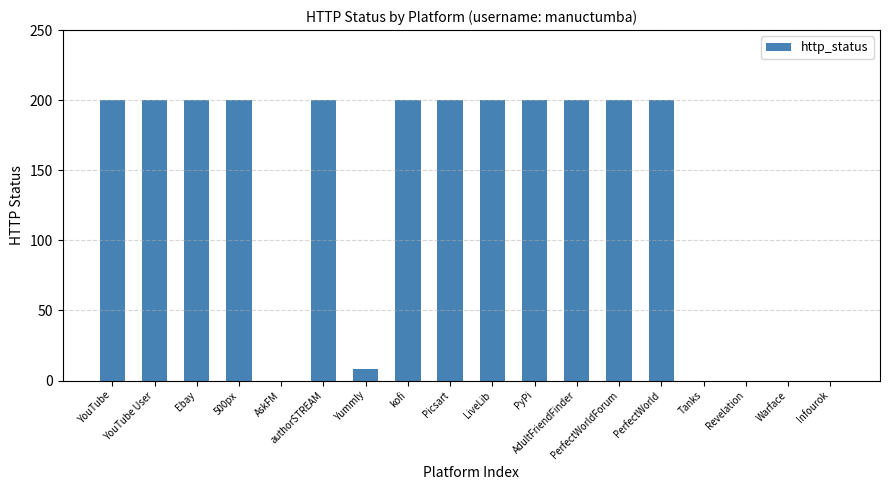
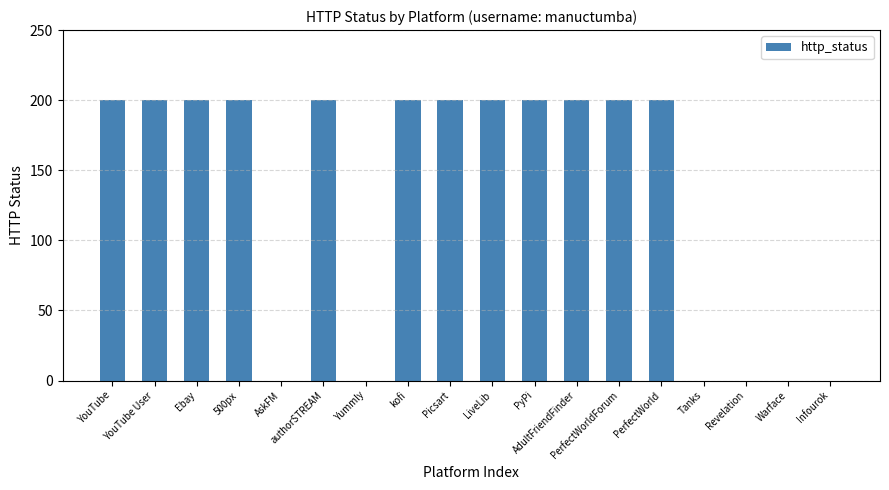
Yummly: 8 -> 0
